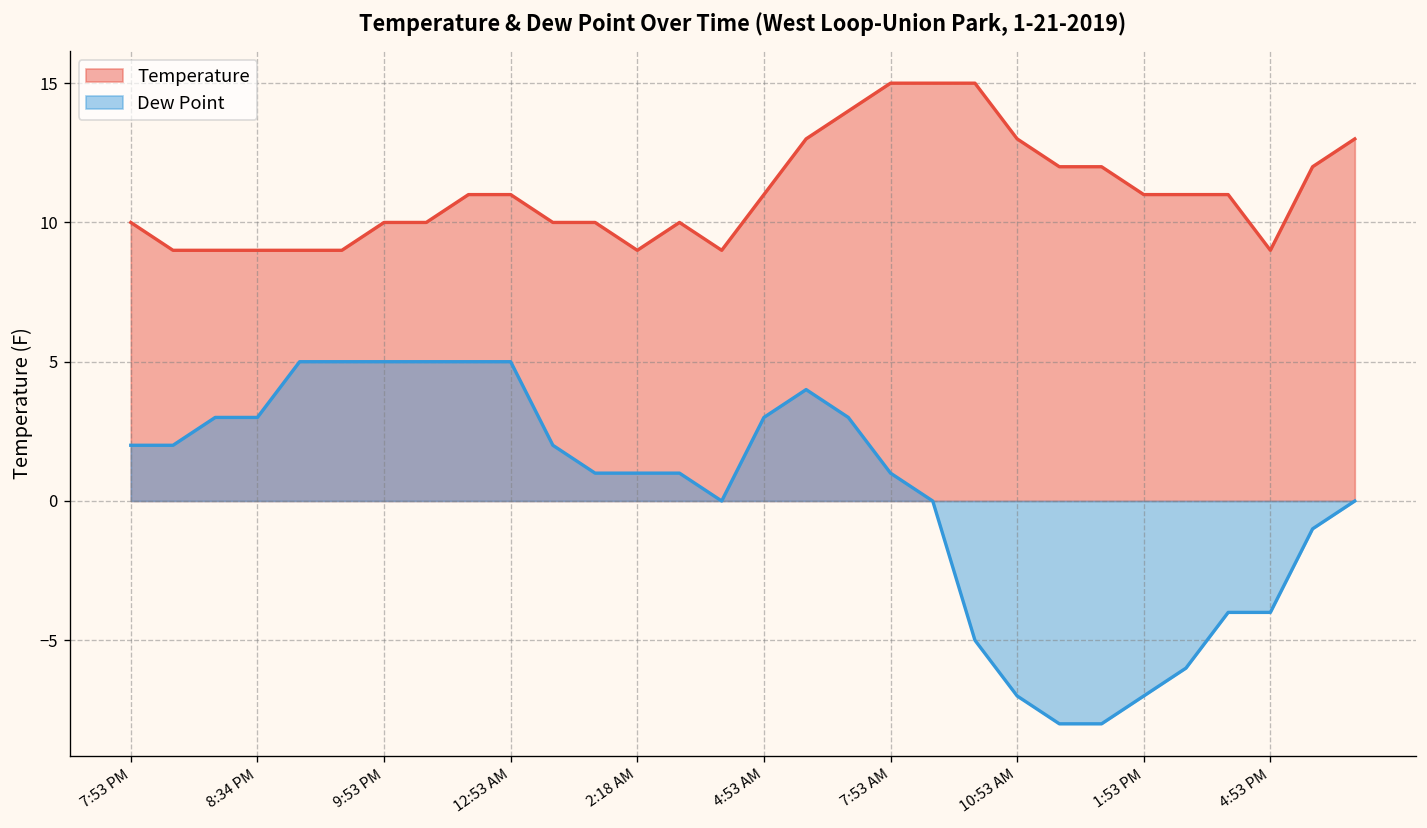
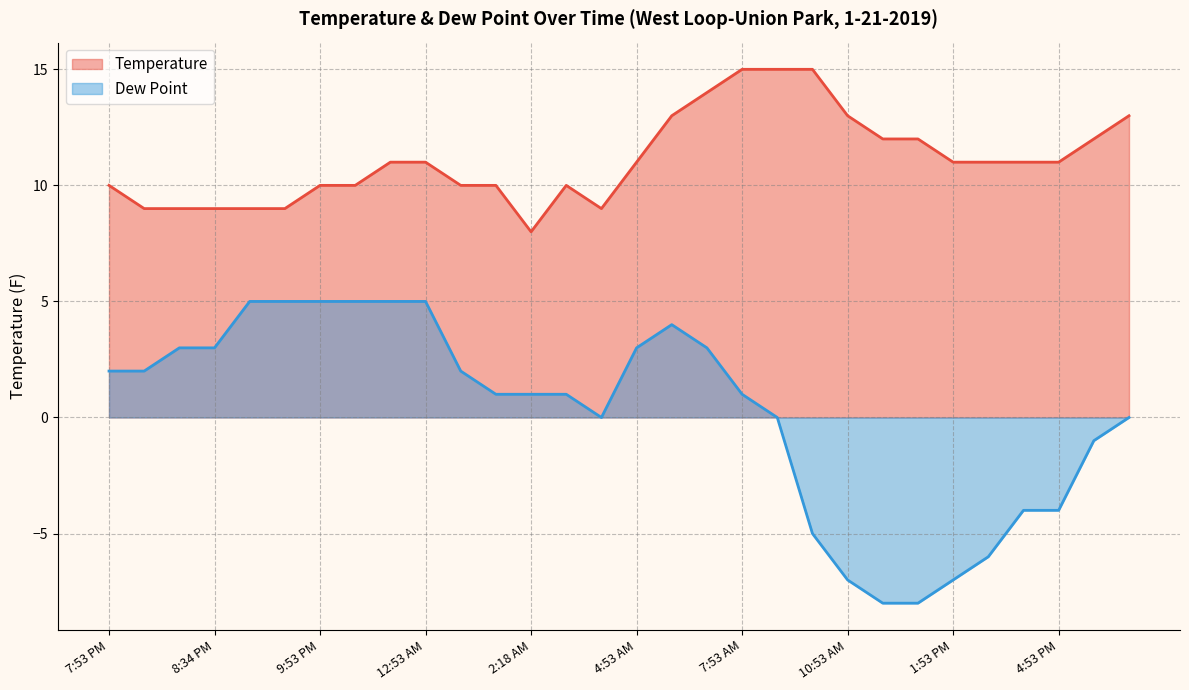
Temperature, 2:18 AM: 9 -> 8
Temperature, 4:53 PM: 9 -> 11
